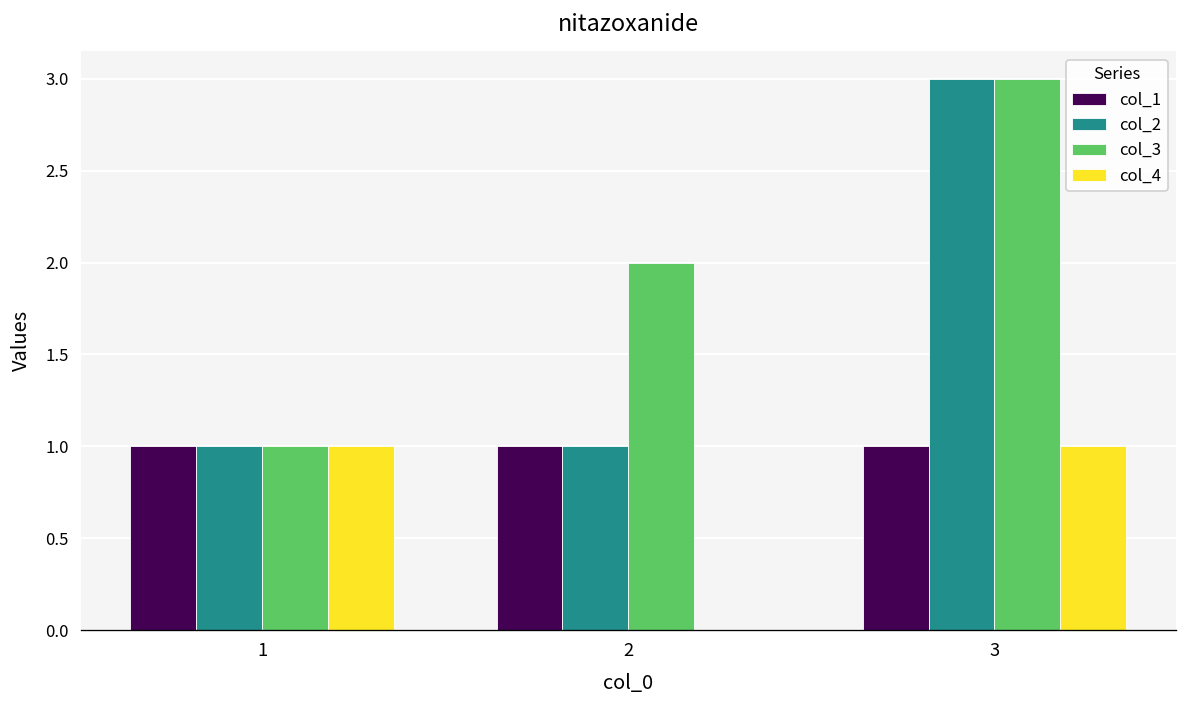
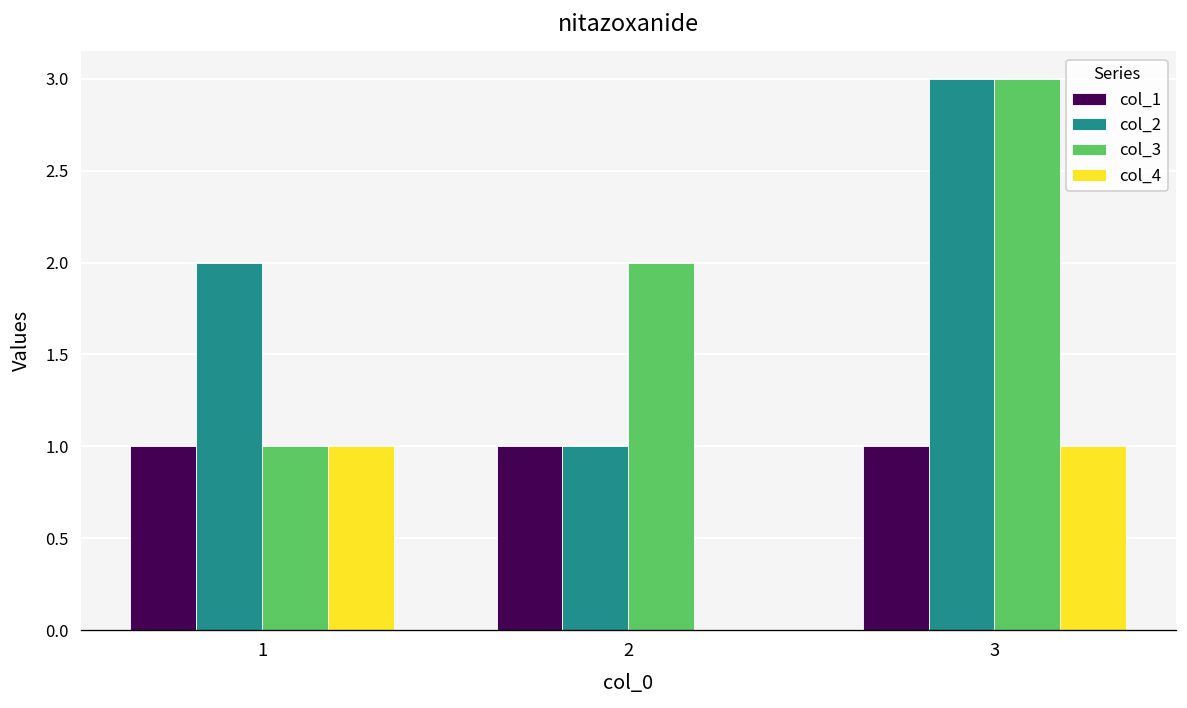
col_2, 1: 1 -> 2
